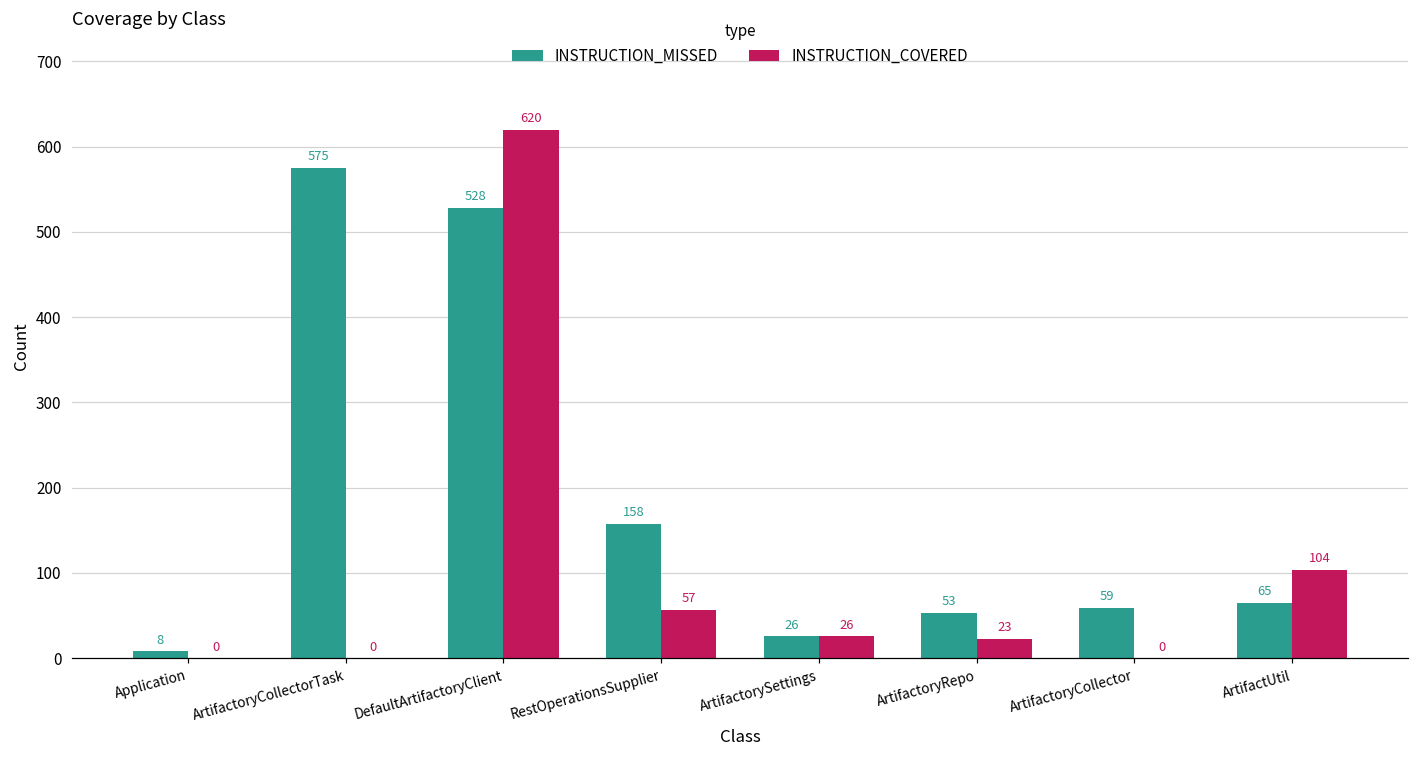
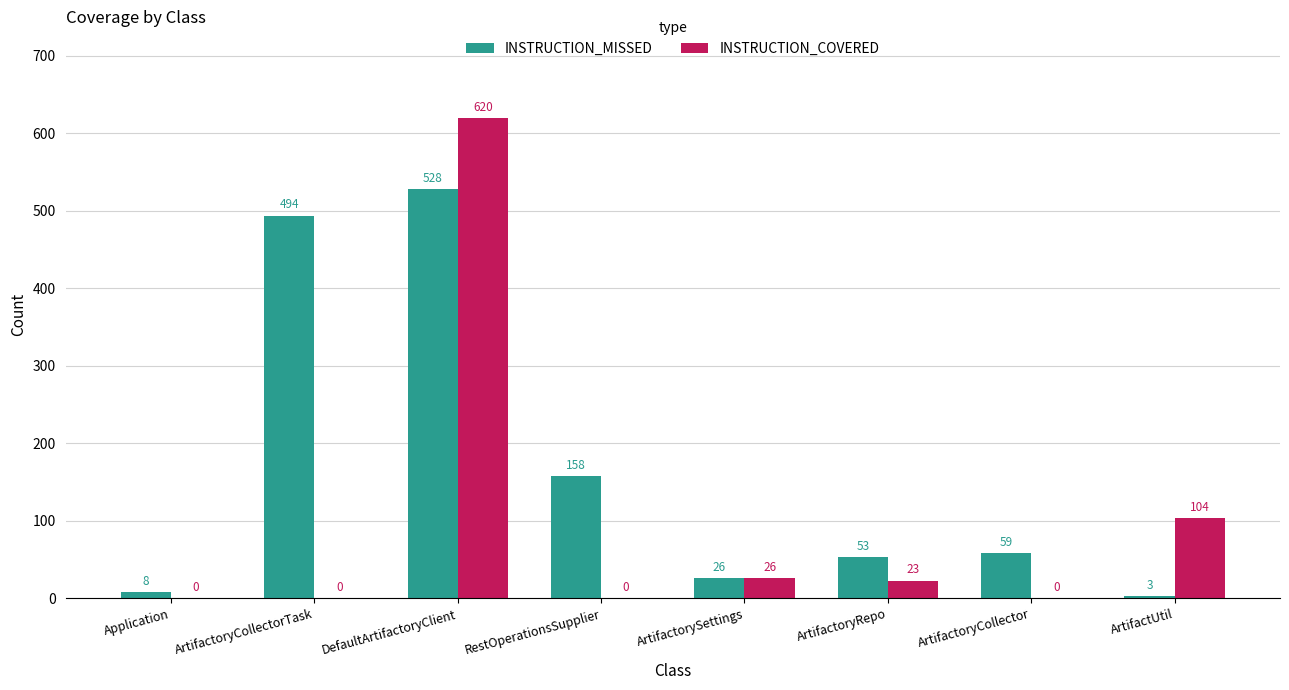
INSTRUCTION_MISSED, ArtifactoryCollectorTask: 575 -> 494
INSTRUCTION_COVERED, RestOperationsSupplier: 57 -> 0
INSTRUCTION_MISSED, ArtifactUtil: 65 -> 3
